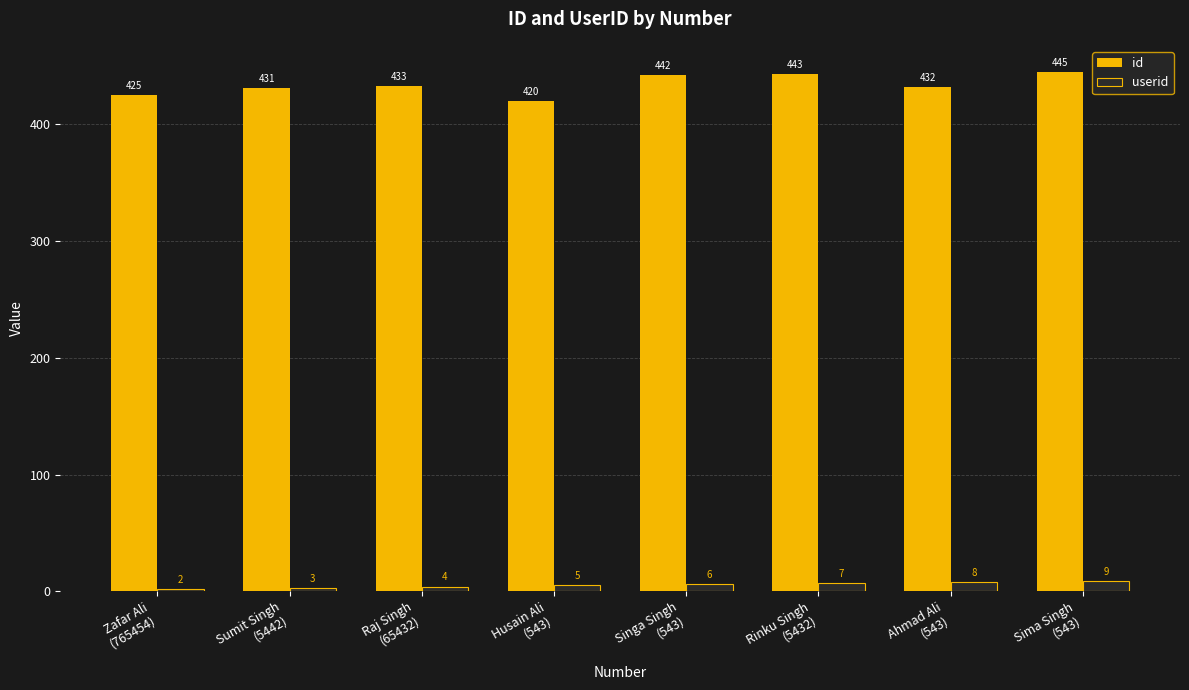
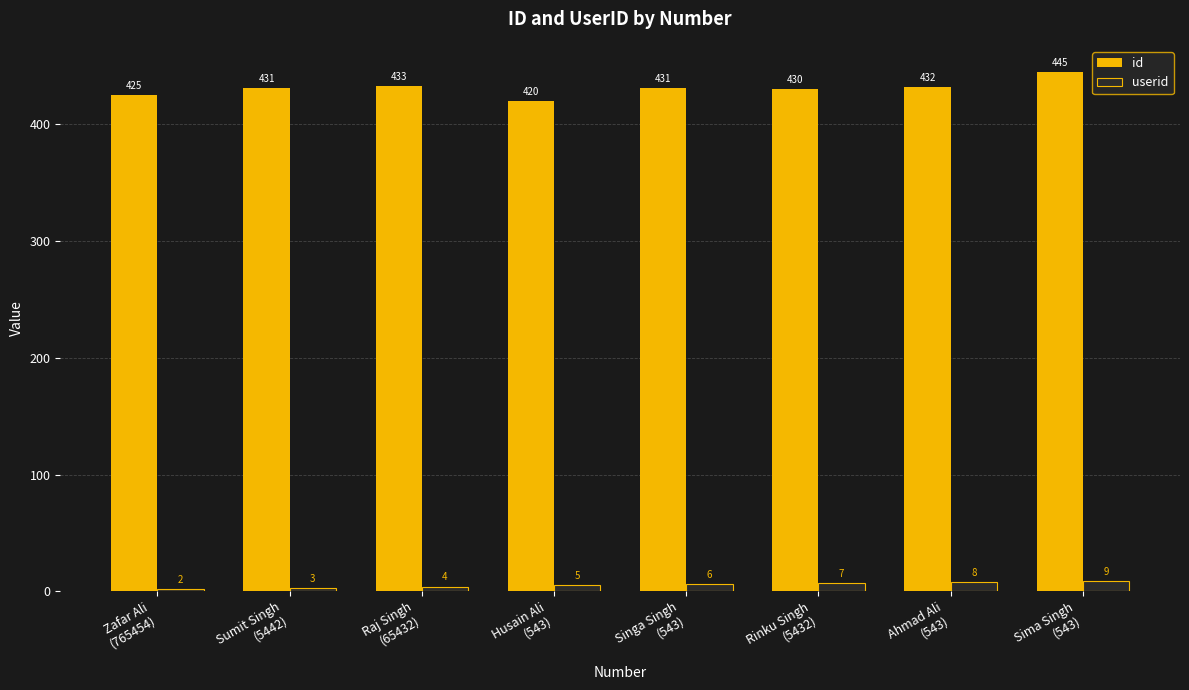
id, Singa Singh (543): 442 -> 431
id, Rinku Singh (5432): 443 -> 430
